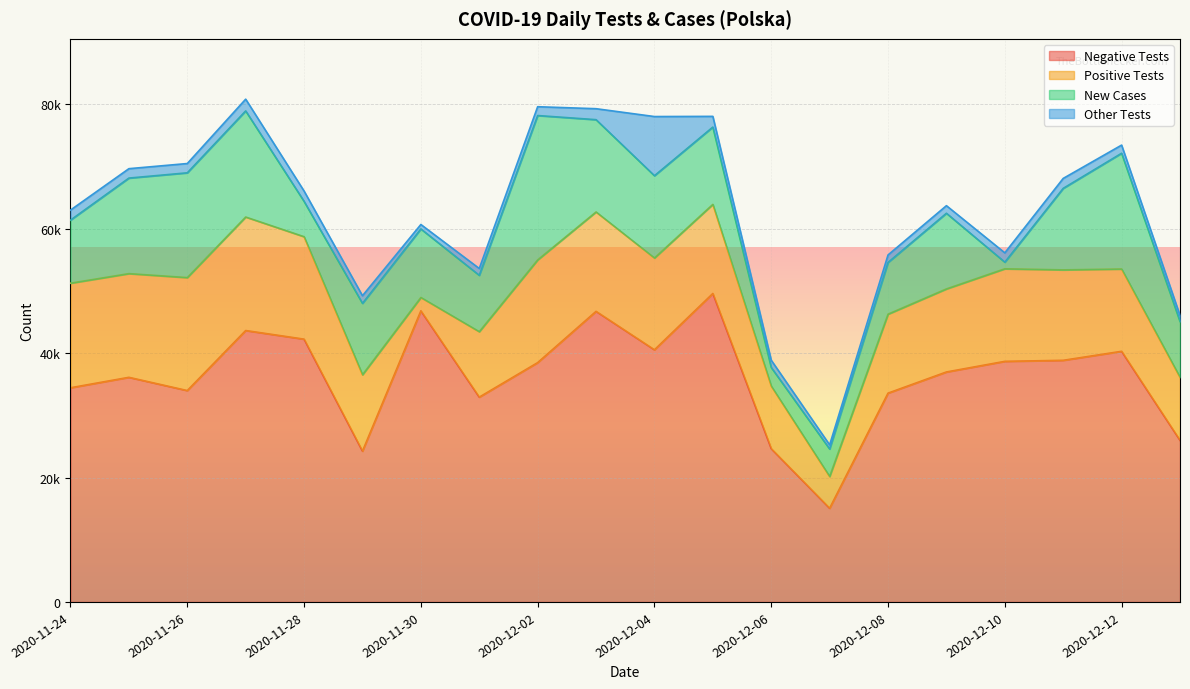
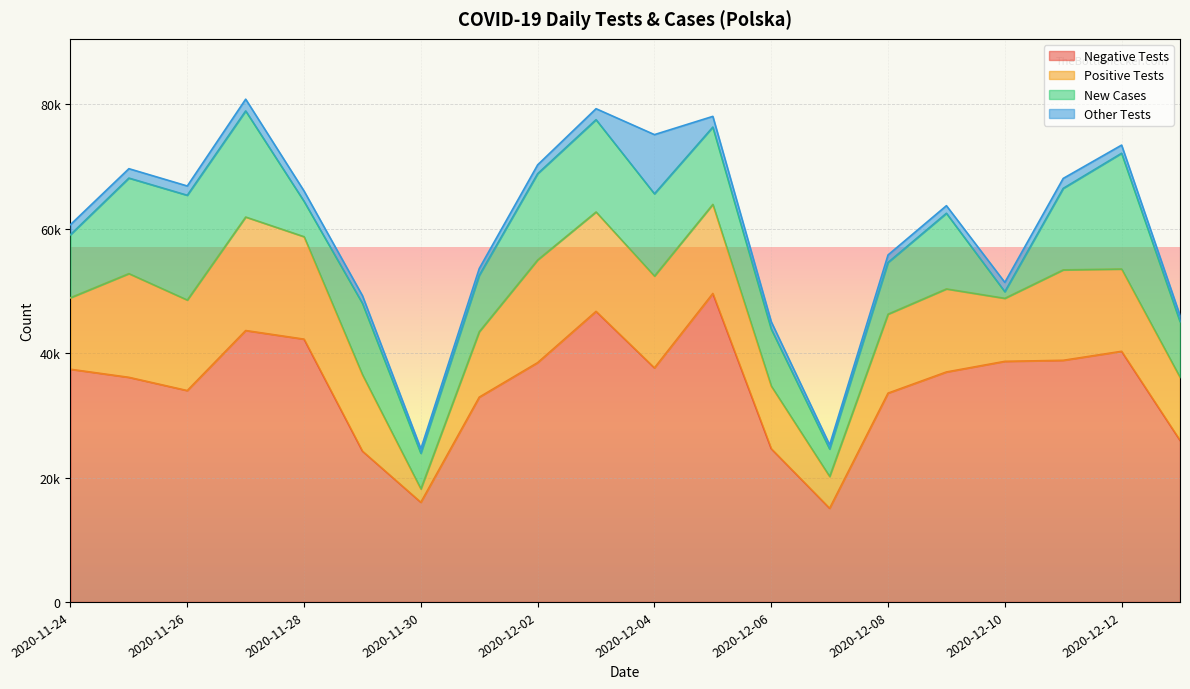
Negative Tests, 2020-11-24: 34000 -> 37000
Positive Tests, 2020-11-24: 17000 -> 12000
Positive Tests, 2020-11-26: 18000 -> 15000
Negative Tests, 2020-11-30: 47000 -> 16000
New Cases, 2020-11-30: 11000 -> 6000
New Cases, 2020-12-02: 23000 -> 14000
Negative Tests, 2020-12-04: 41000 -> 38000
New Cases, 2020-12-06: 3000 -> 9000
Positive Tests, 2020-12-10: 15000 -> 10000
